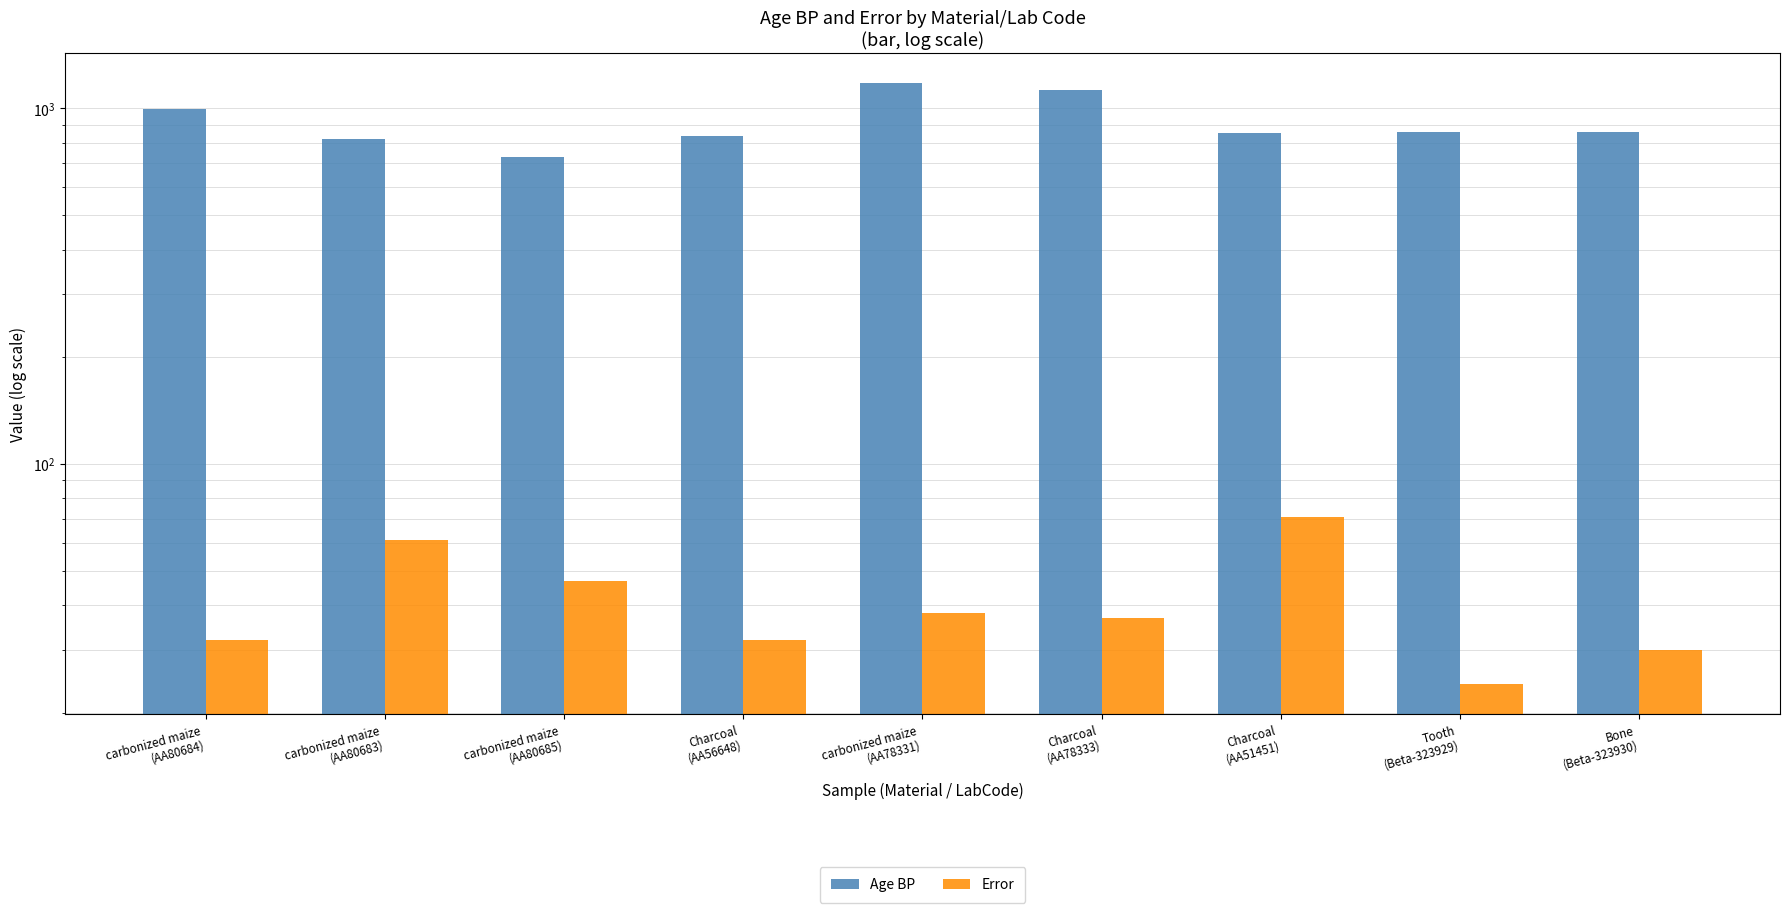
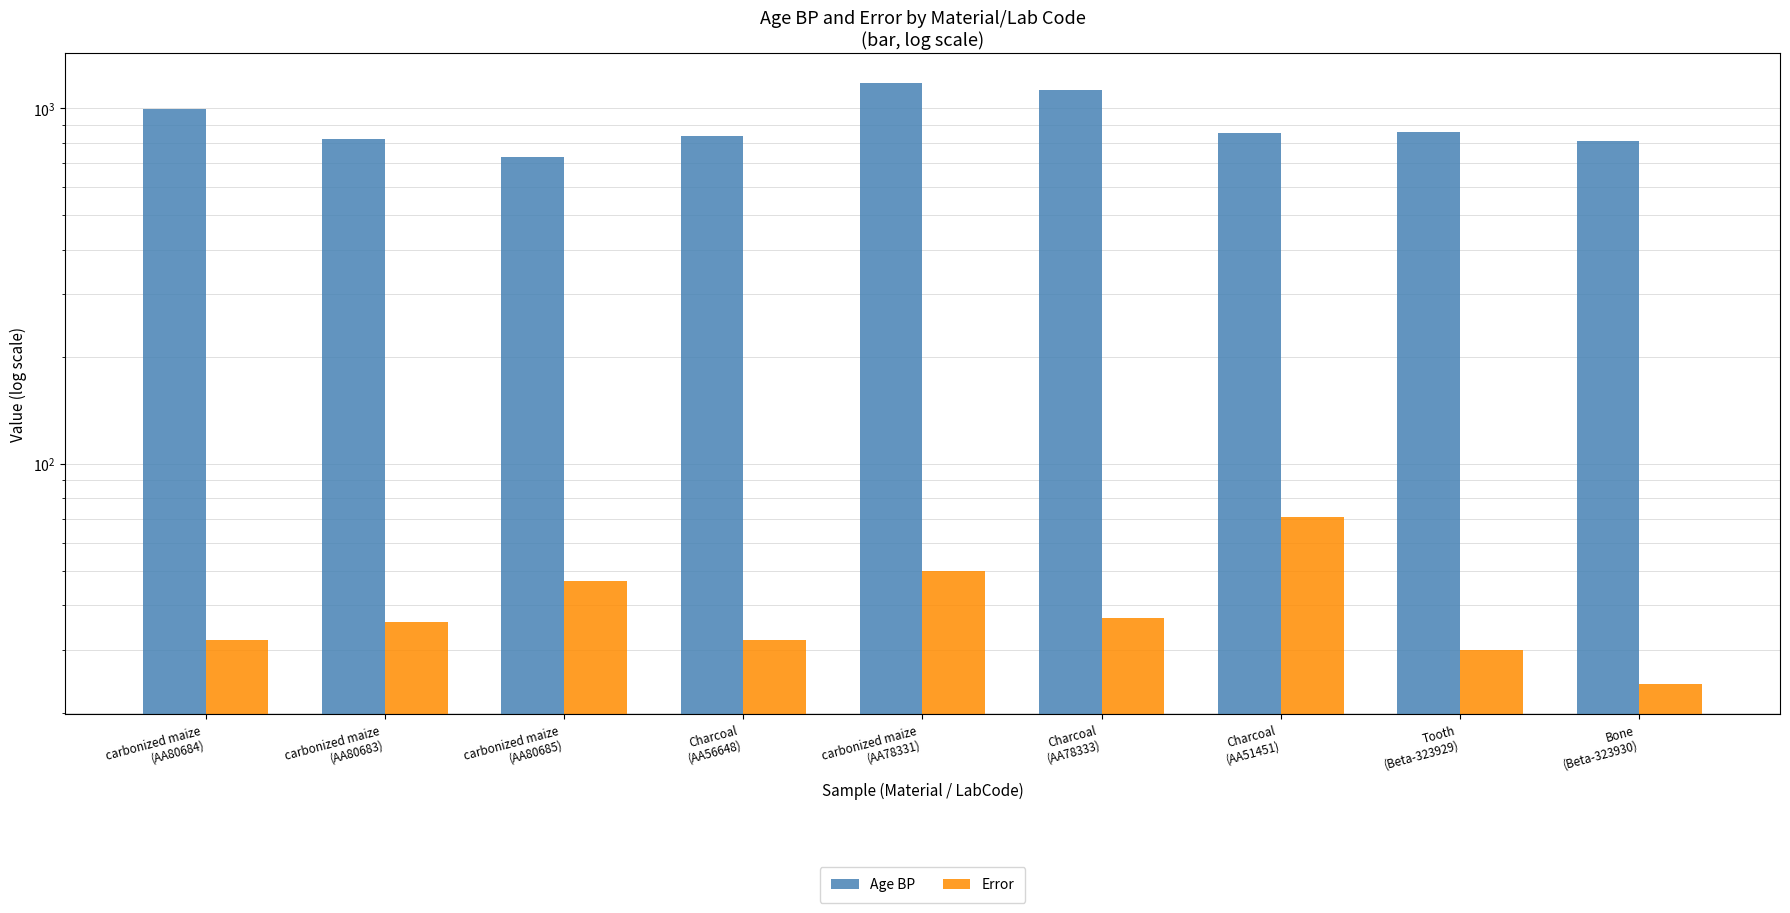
Error, carbonized maize (AA80683): 61 -> 36
Error, carbonized maize (AA78331): 38 -> 50
Error, Tooth (Beta-323929): 24 -> 30
Age BP, Bone (Beta-323930): 860 -> 810
Error, Bone (Beta-323930): 30 -> 24
